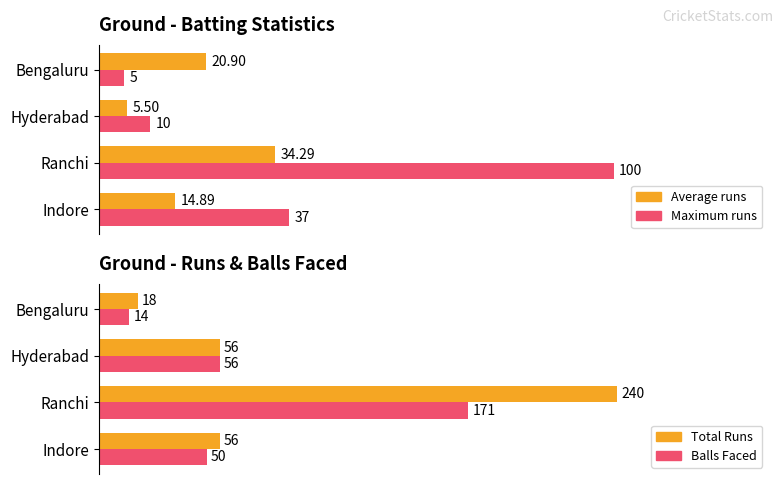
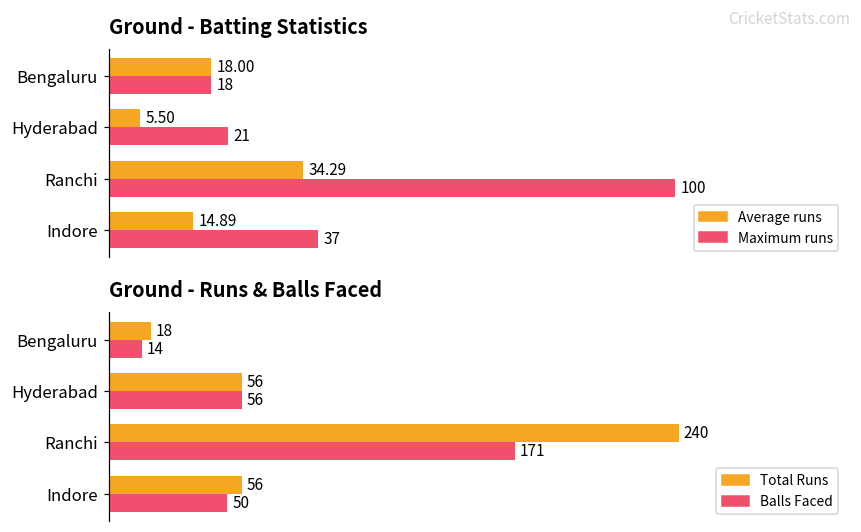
Ground - Batting Statistics, Average runs, Bengaluru: 20.90 -> 18.00
Ground - Batting Statistics, Maximum runs, Bengaluru: 5 -> 18
Ground - Batting Statistics, Maximum runs, Hyderabad: 10 -> 21
